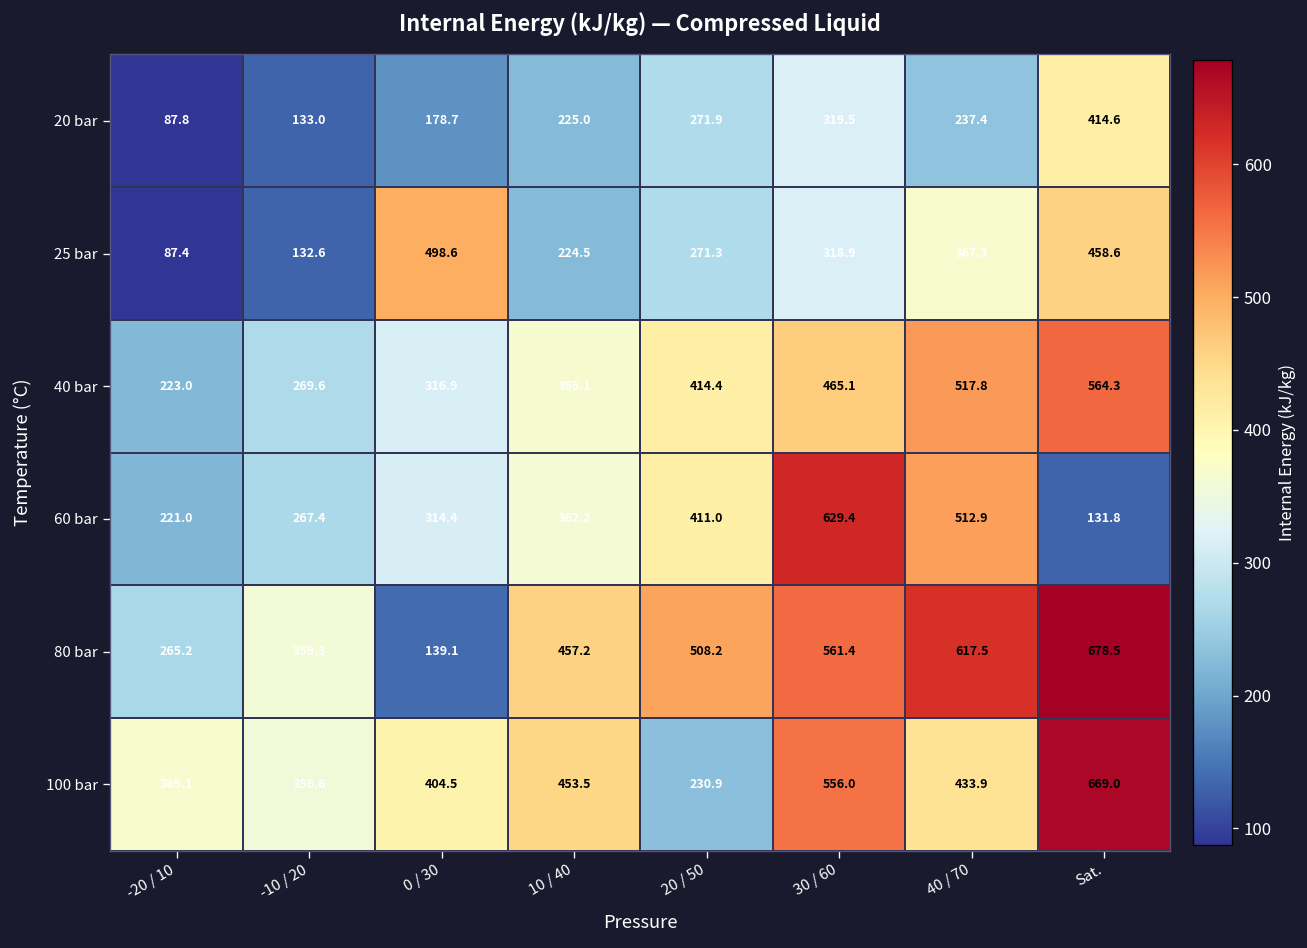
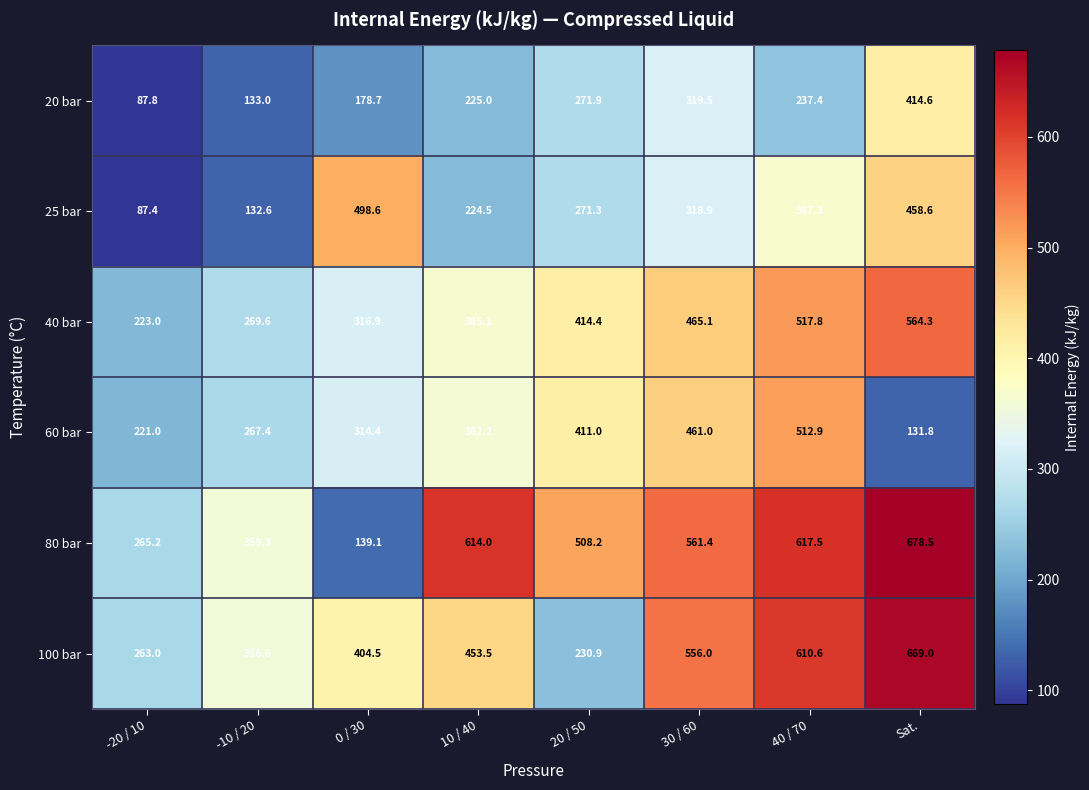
60 bar, 30 / 60: 629.4 -> 461.0
80 bar, 10 / 40: 457.2 -> 614.0
100 bar, -20 / 10: 369.1 -> 263.0
100 bar, 40 / 70: 433.9 -> 610.6
